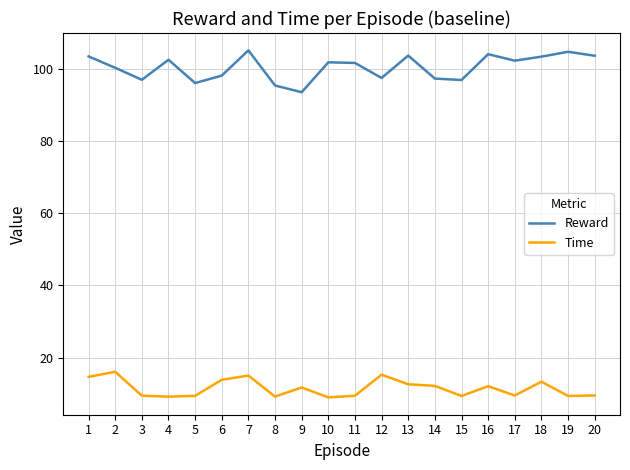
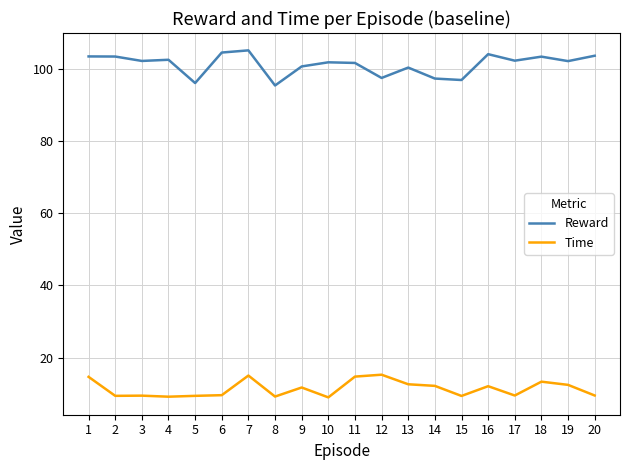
Reward, 2: 100 -> 103
Time, 2: 16 -> 9
Reward, 3: 97 -> 102
Reward, 6: 98 -> 104
Time, 6: 14 -> 10
Reward, 9: 93 -> 101
Time, 11: 9 -> 15
Reward, 13: 104 -> 100
Reward, 19: 105 -> 102
Time, 19: 9 -> 12
